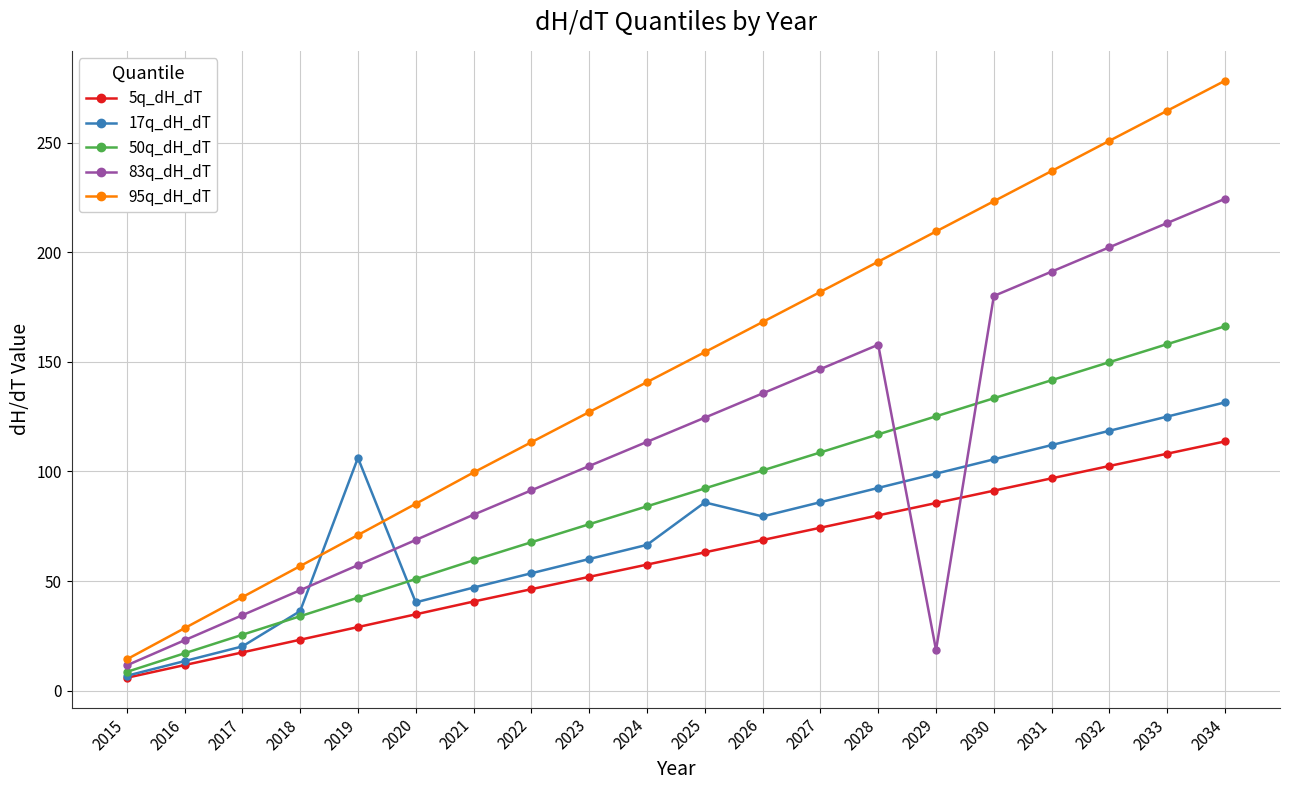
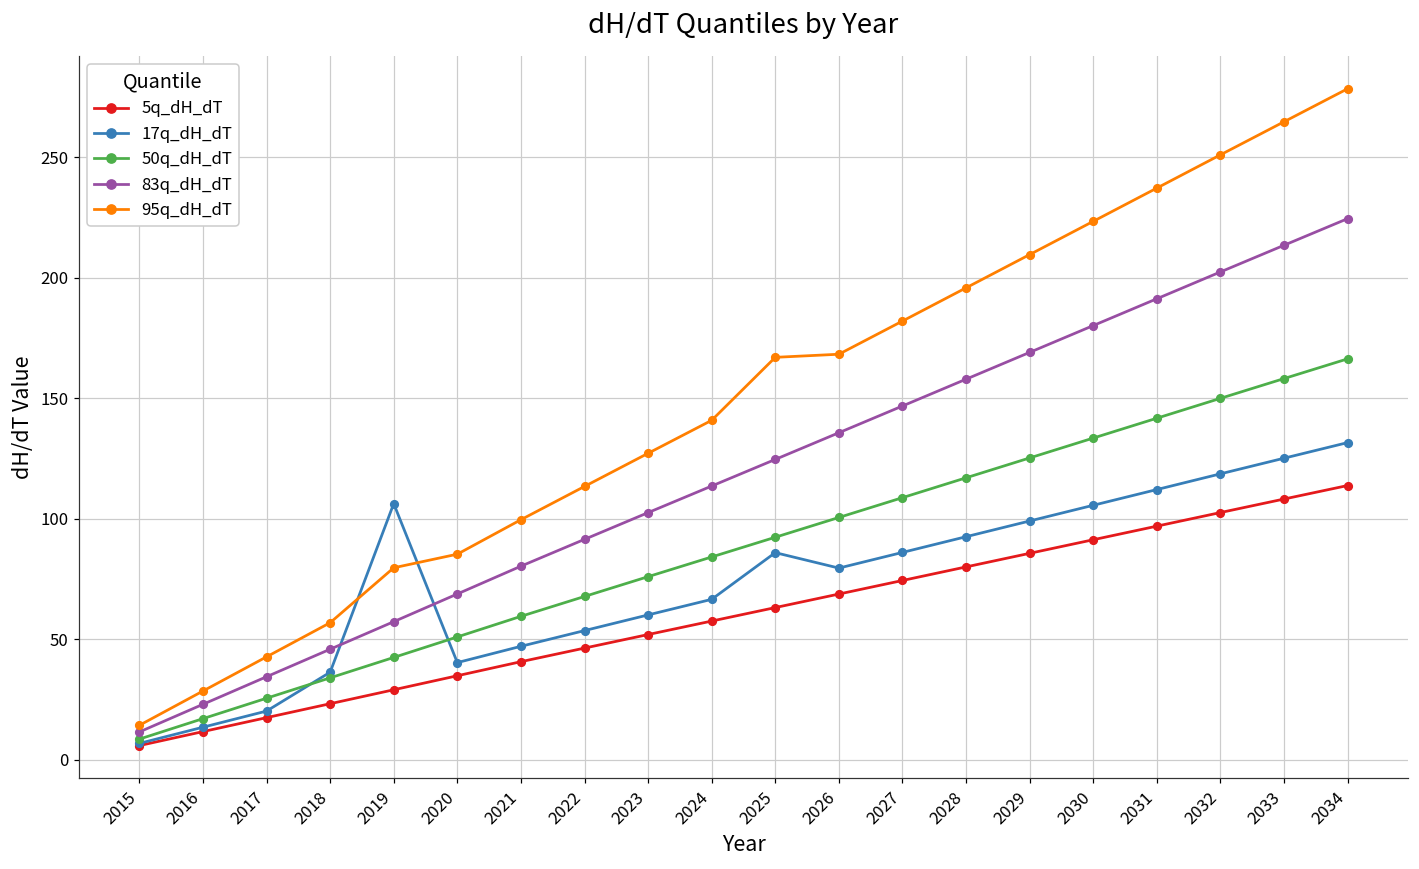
95q_dH_dT, 2019: 71 -> 80
95q_dH_dT, 2025: 155 -> 167
83q_dH_dT, 2029: 18 -> 169
